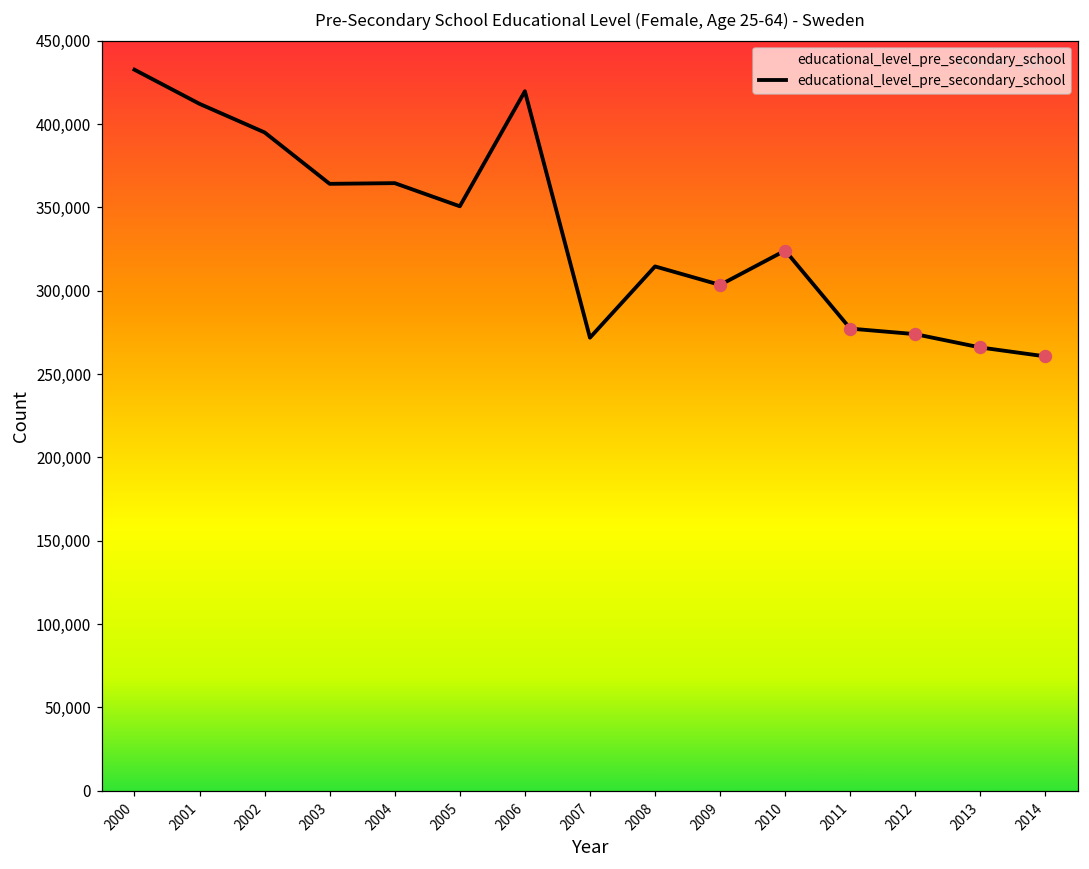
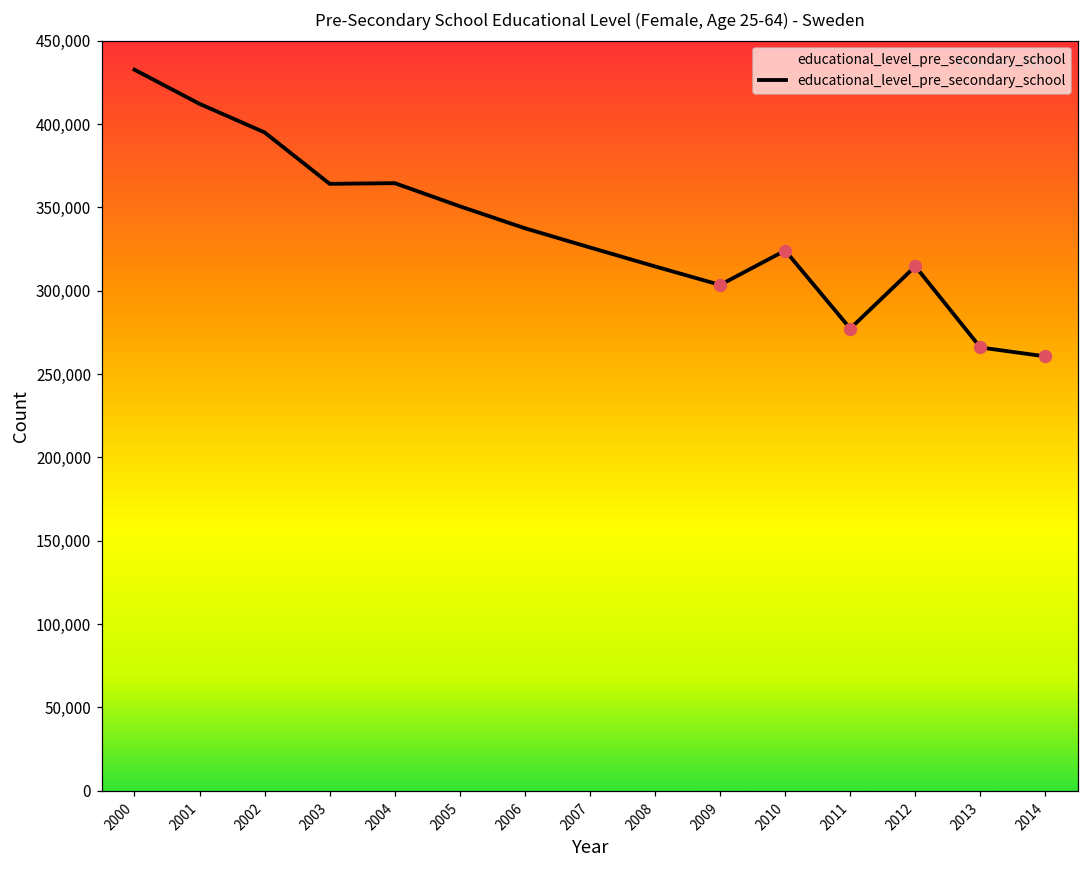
educational_level_pre_secondary_school, 2006: 420,000 -> 338,000
educational_level_pre_secondary_school, 2007: 272,000 -> 326,000
educational_level_pre_secondary_school, 2012: 274,000 -> 315,000
